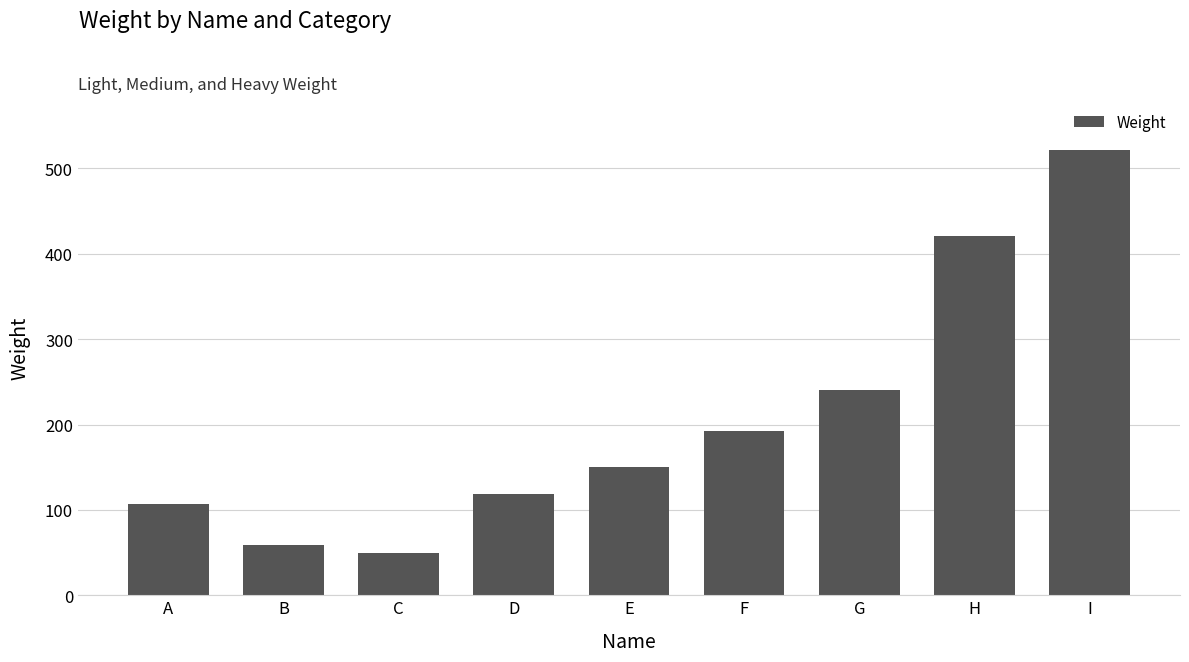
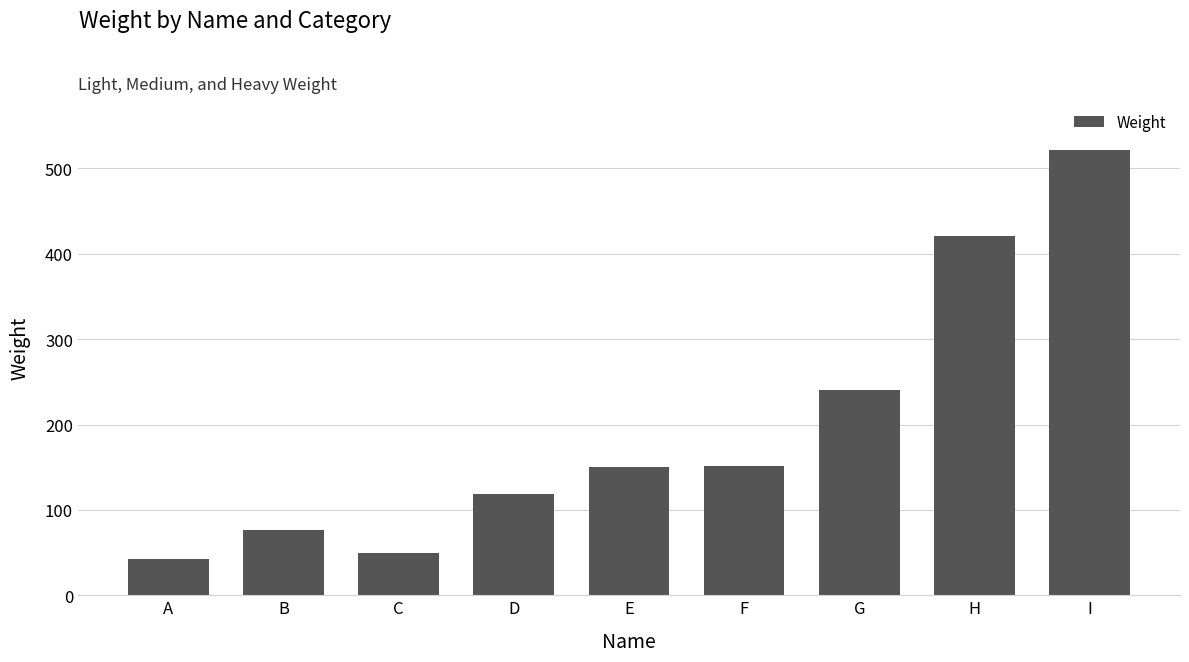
A: 110 -> 40
B: 60 -> 80
F: 190 -> 150
